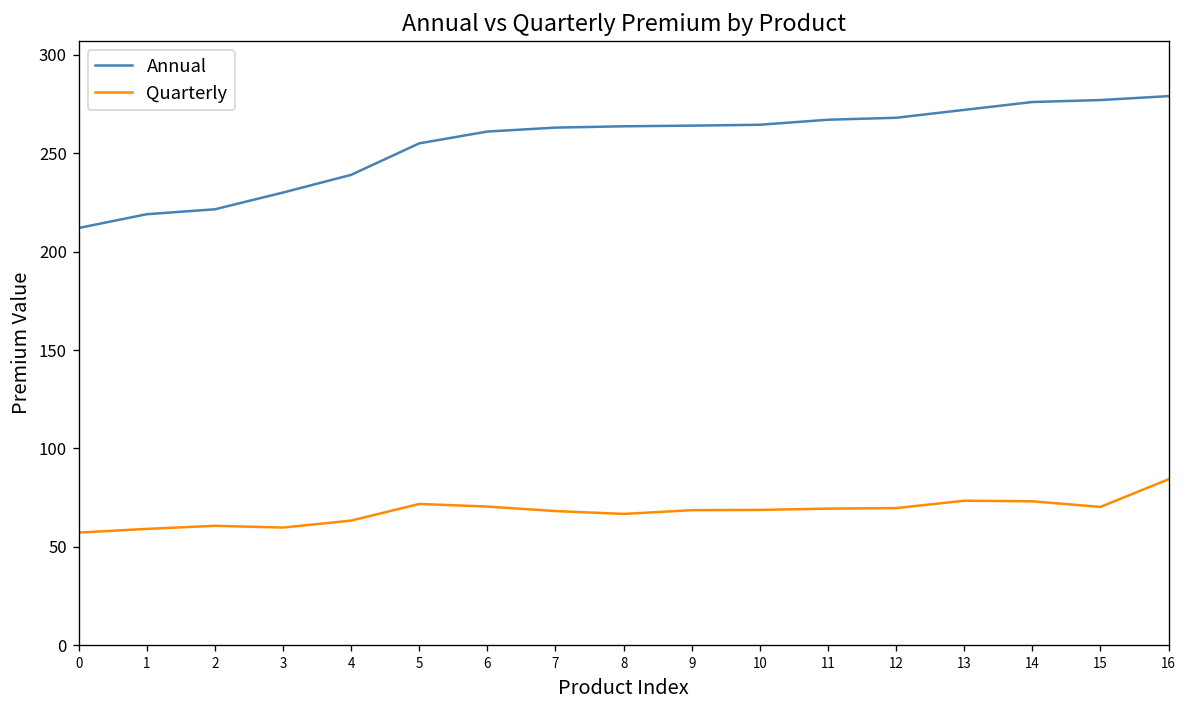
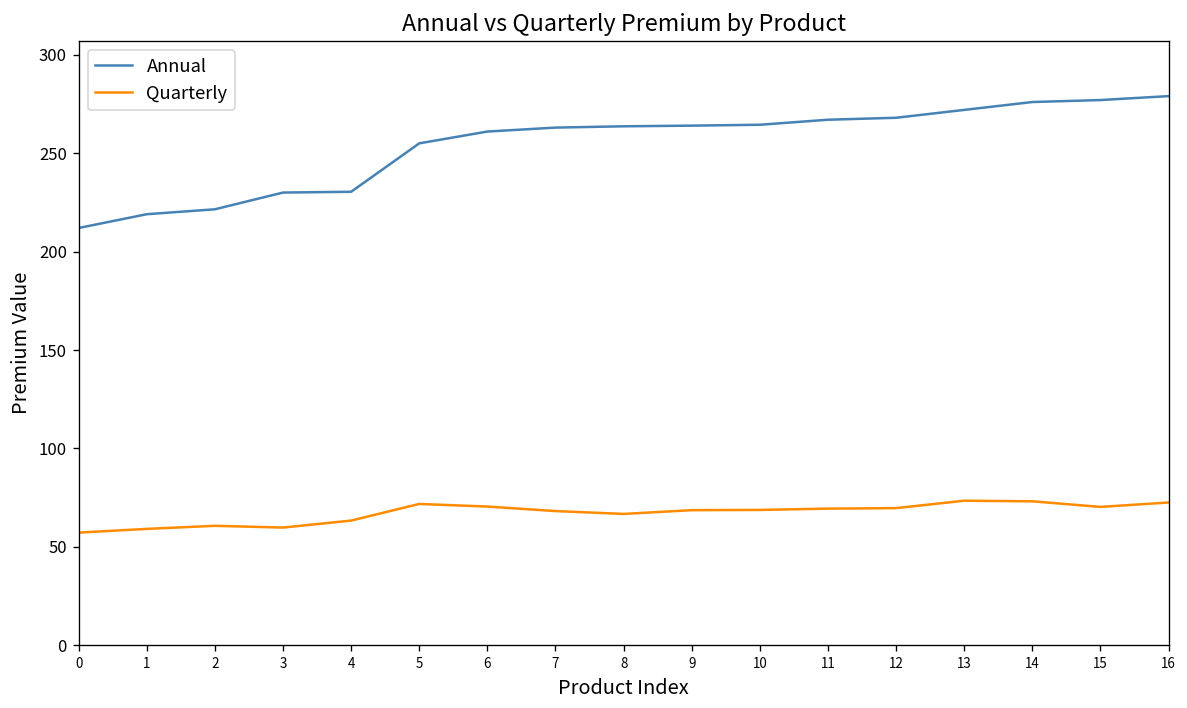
Annual, 4: 239 -> 230
Quarterly, 16: 84 -> 73
